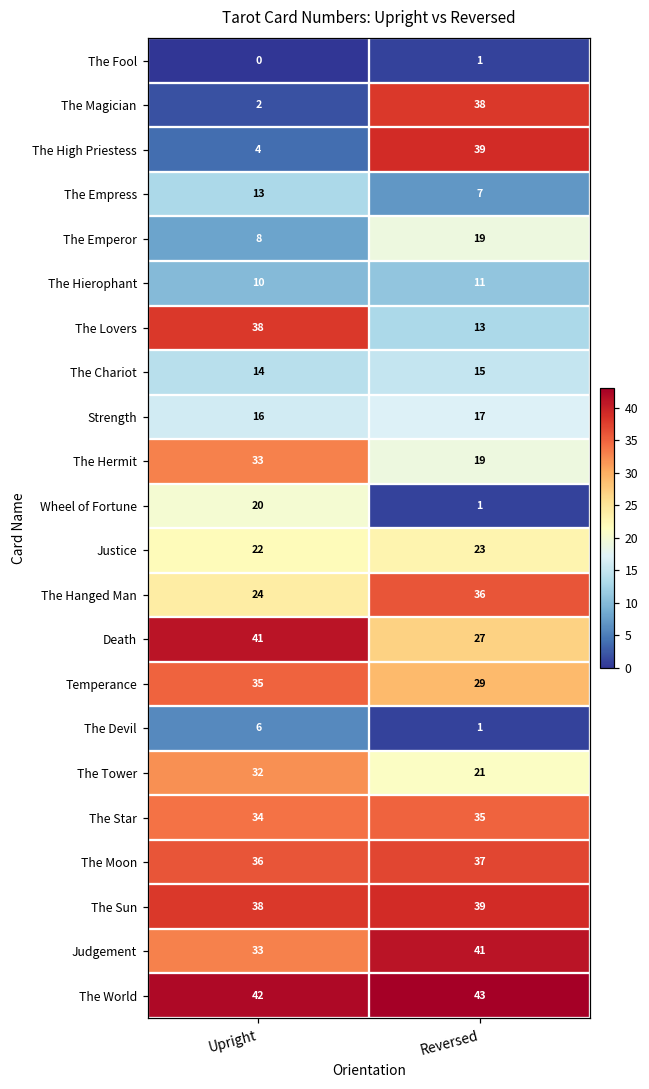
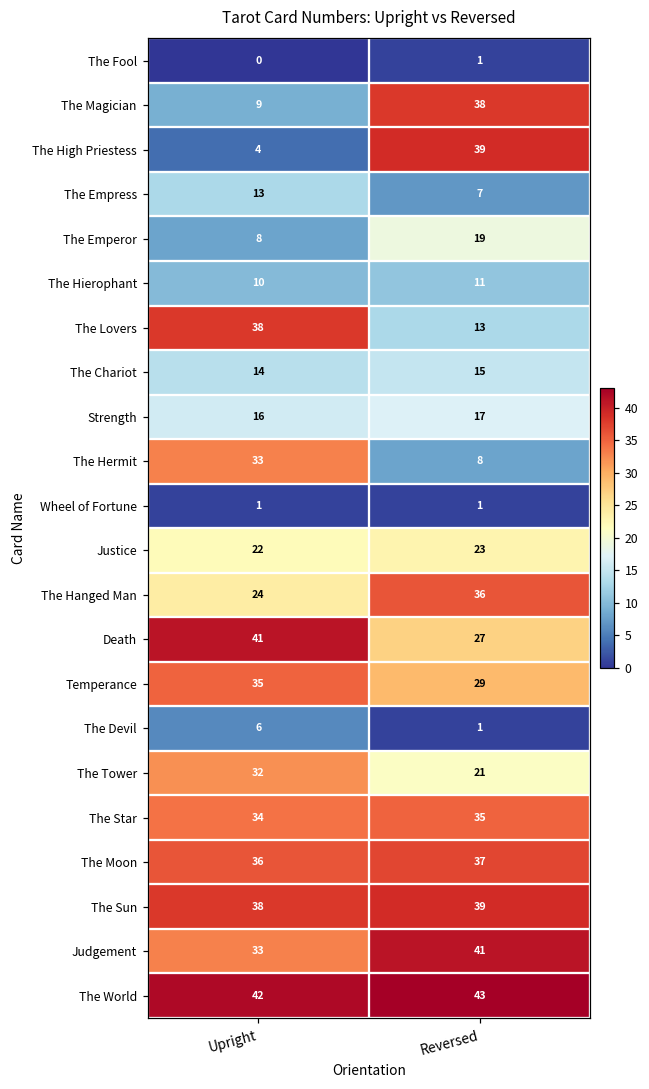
The Magician, Upright: 2 -> 9
The Hermit, Reversed: 19 -> 8
Wheel of Fortune, Upright: 20 -> 1
